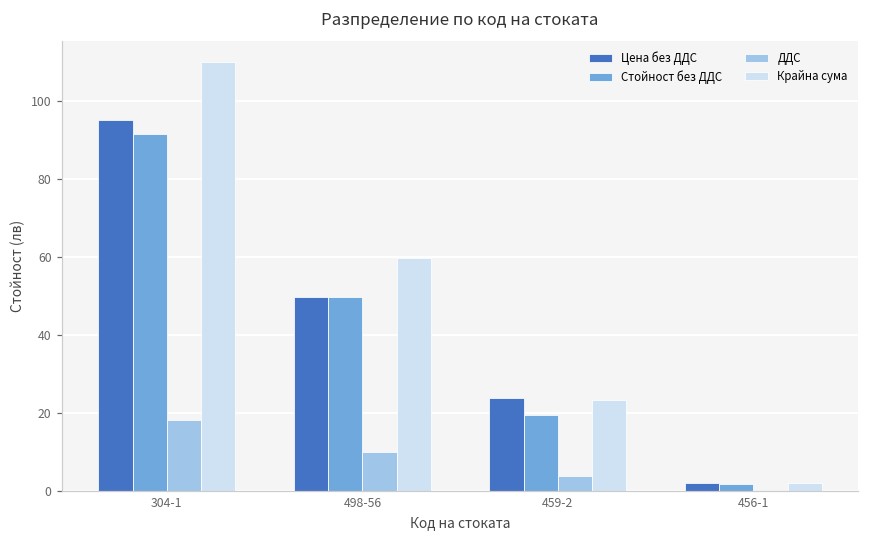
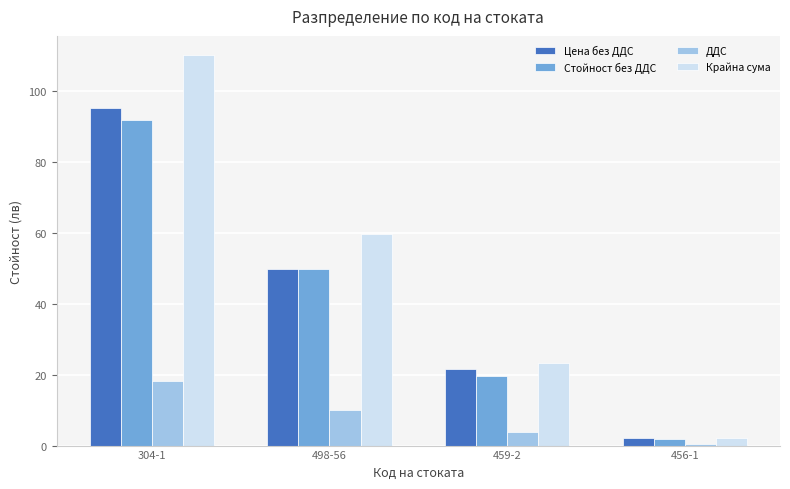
Цена без ДДС, 459-2: 24 -> 21
